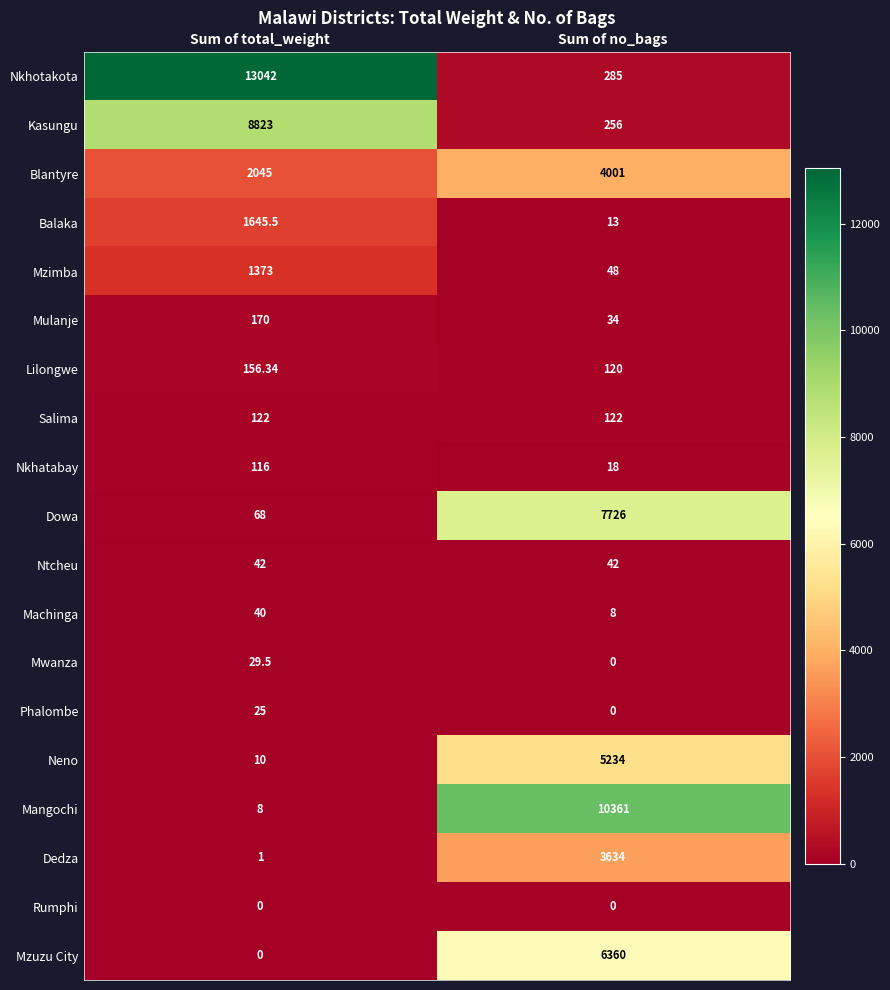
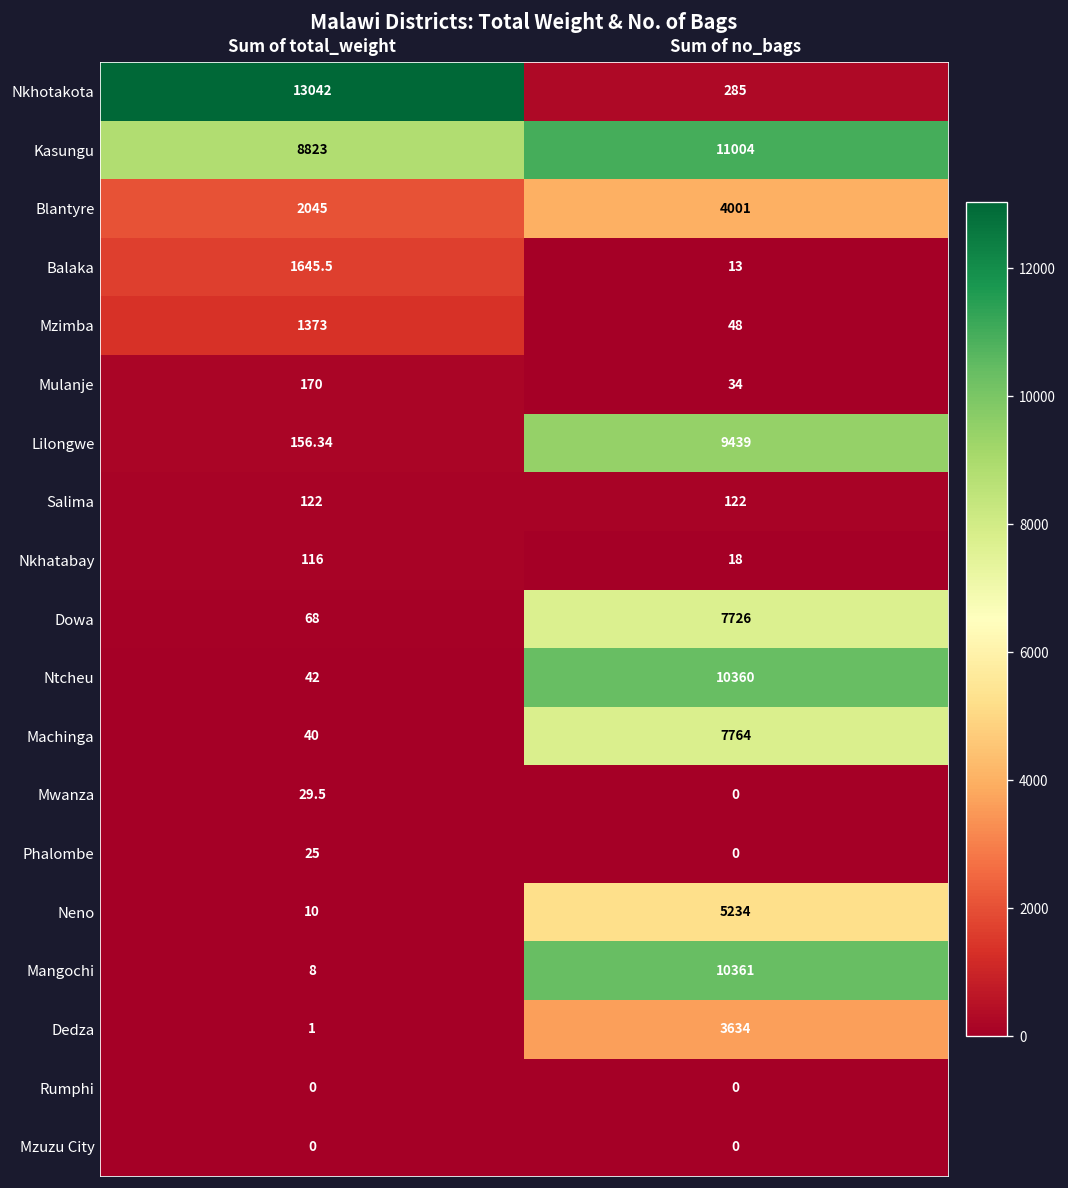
Kasungu, Sum of no_bags: 256 -> 11004
Lilongwe, Sum of no_bags: 120 -> 9439
Ntcheu, Sum of no_bags: 42 -> 10360
Machinga, Sum of no_bags: 8 -> 7764
Mzuzu City, Sum of no_bags: 6360 -> 0
